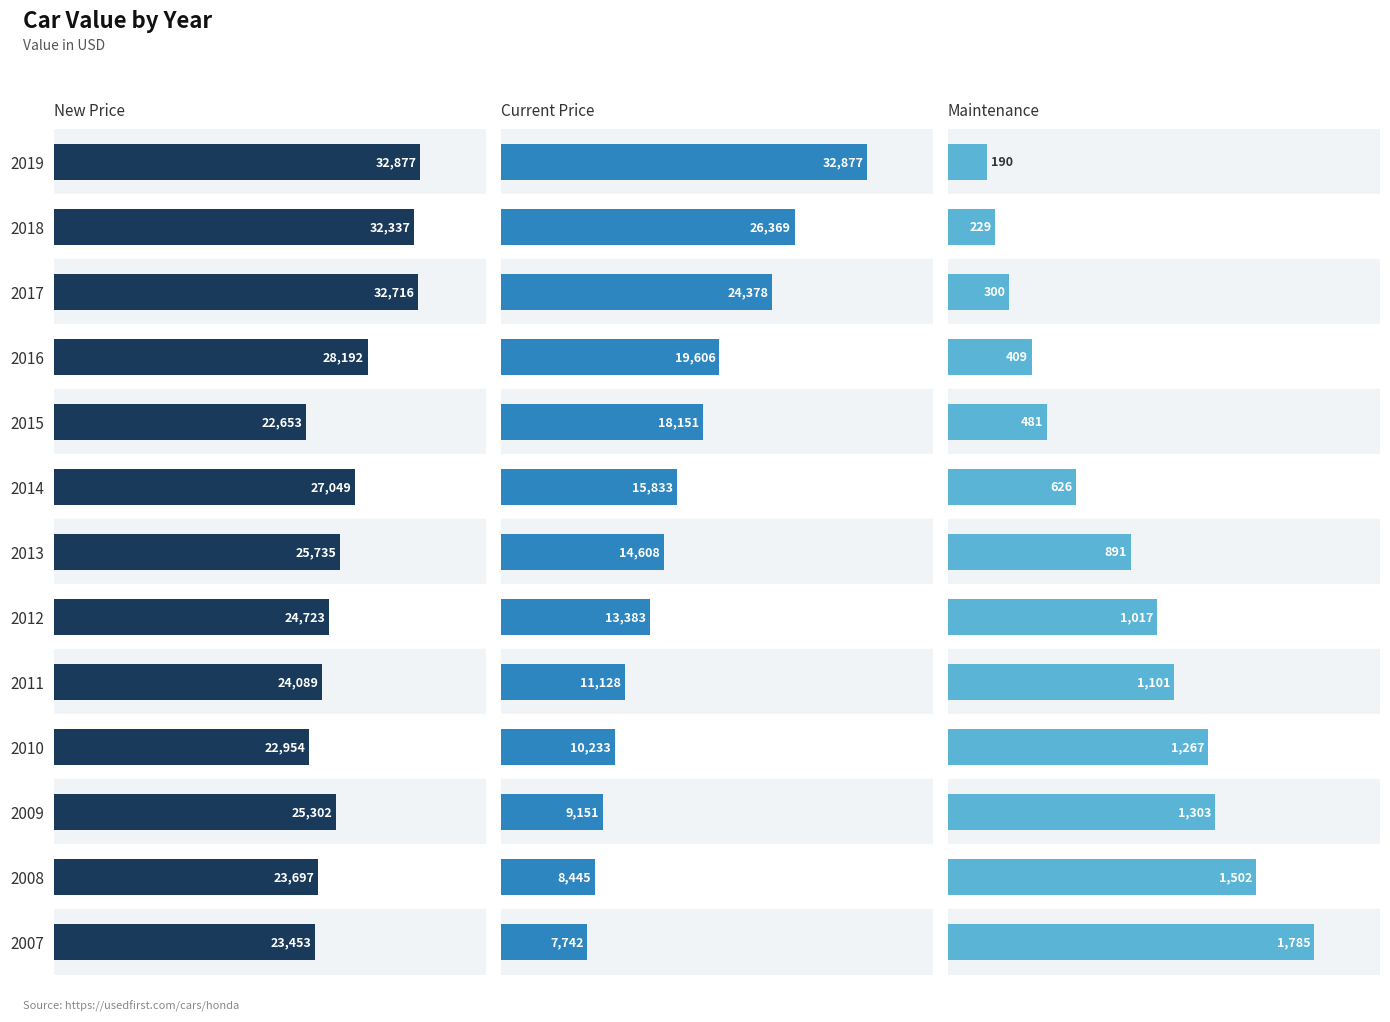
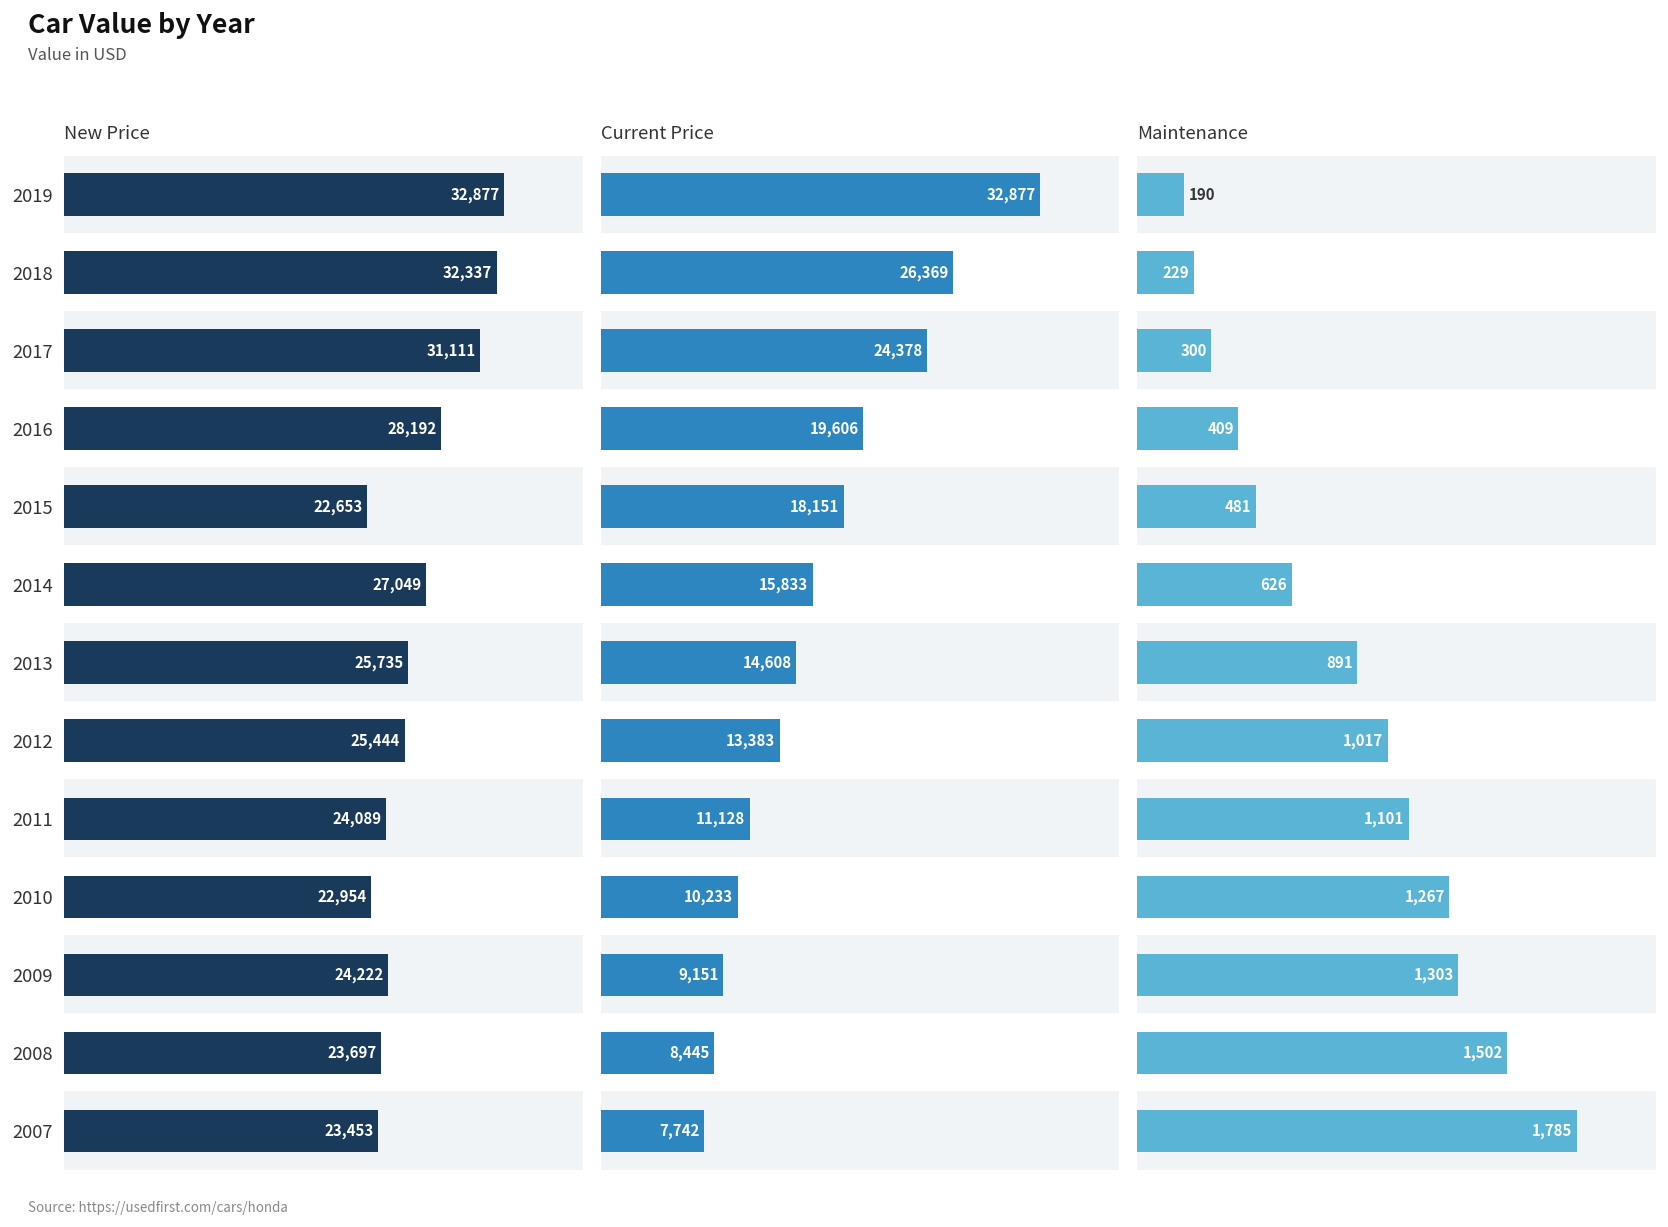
New Price, 2017: 32,716 -> 31,111
New Price, 2012: 24,723 -> 25,444
New Price, 2009: 25,302 -> 24,222
